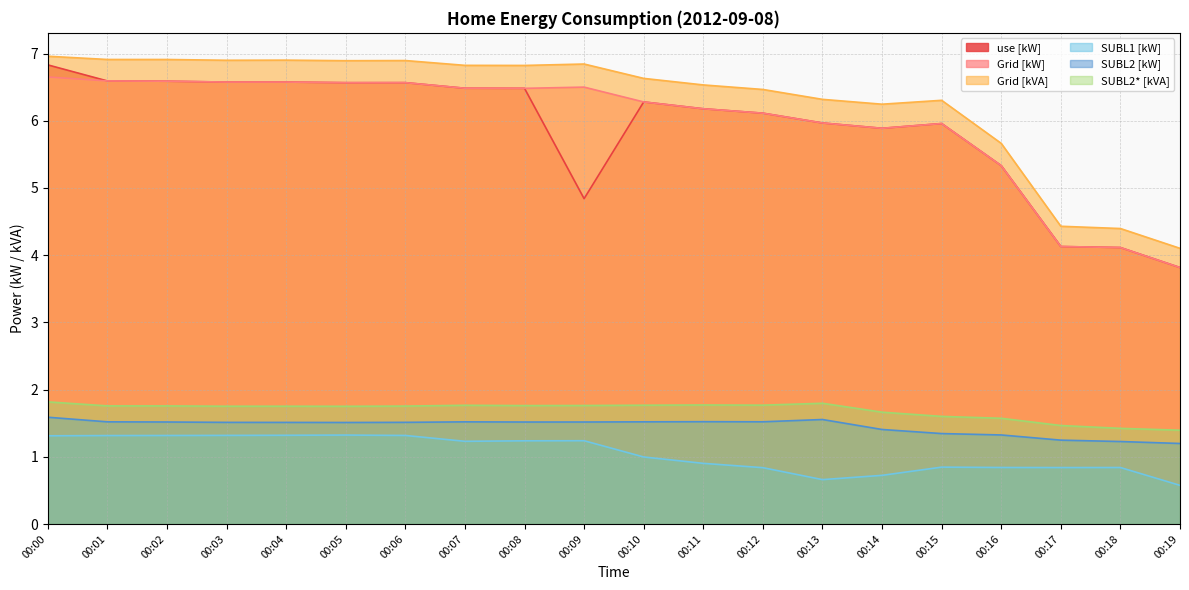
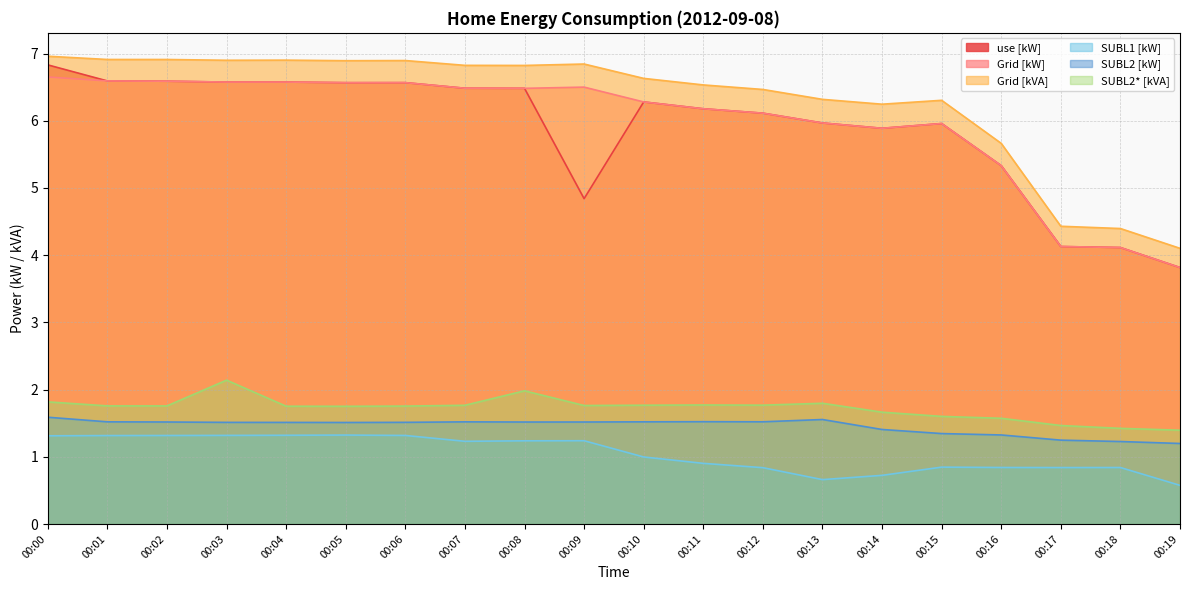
SUBL2* [kVA], 00:03: 1.8 -> 2.1
SUBL2* [kVA], 00:08: 1.8 -> 2.0
